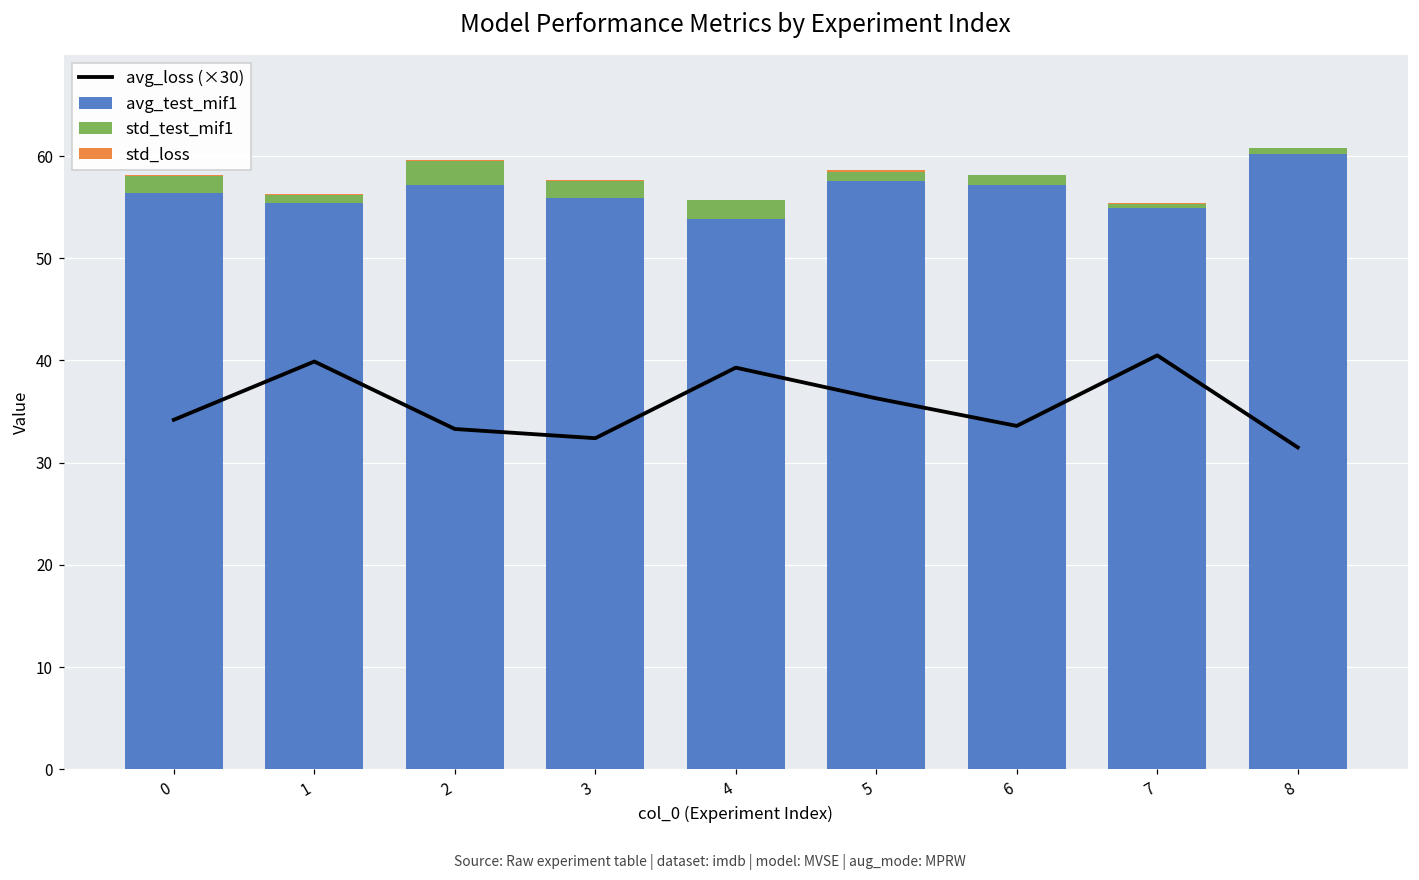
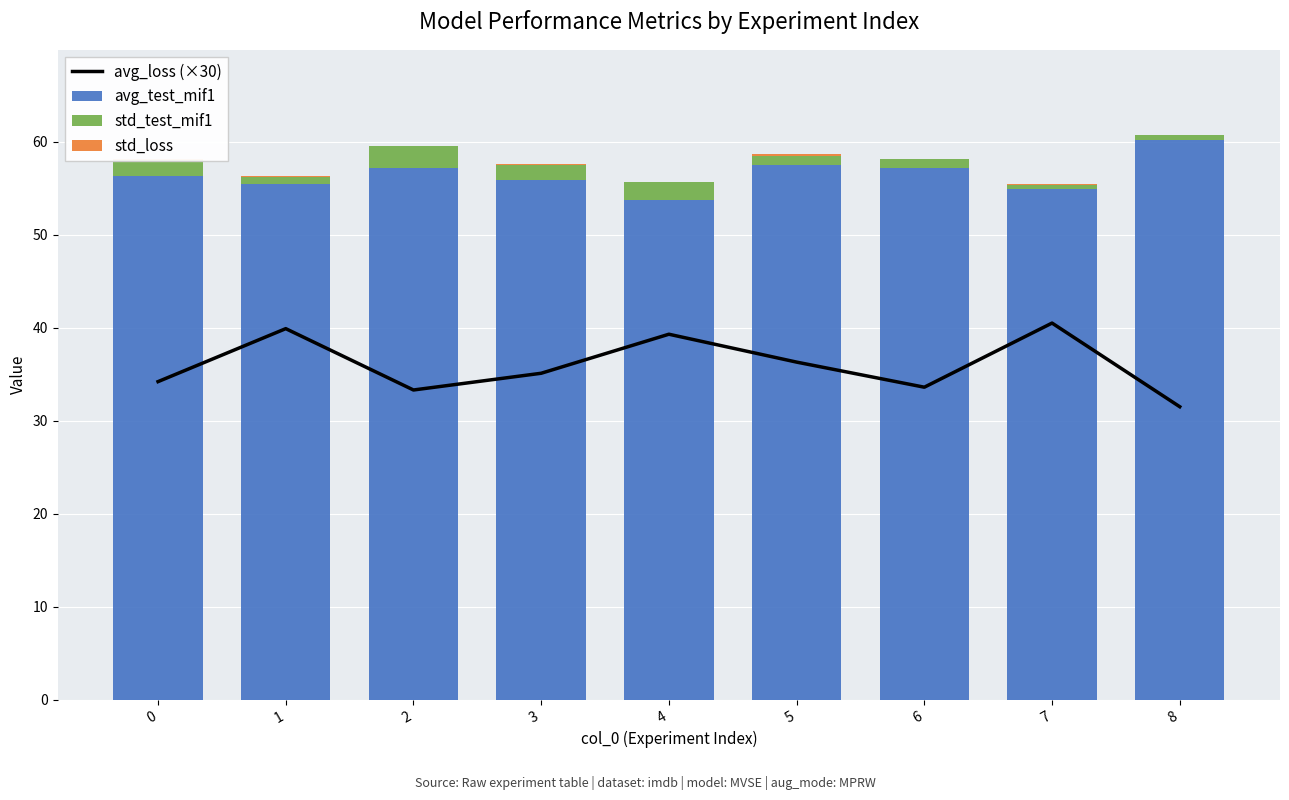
avg_loss (×30), 3: 32 -> 35
